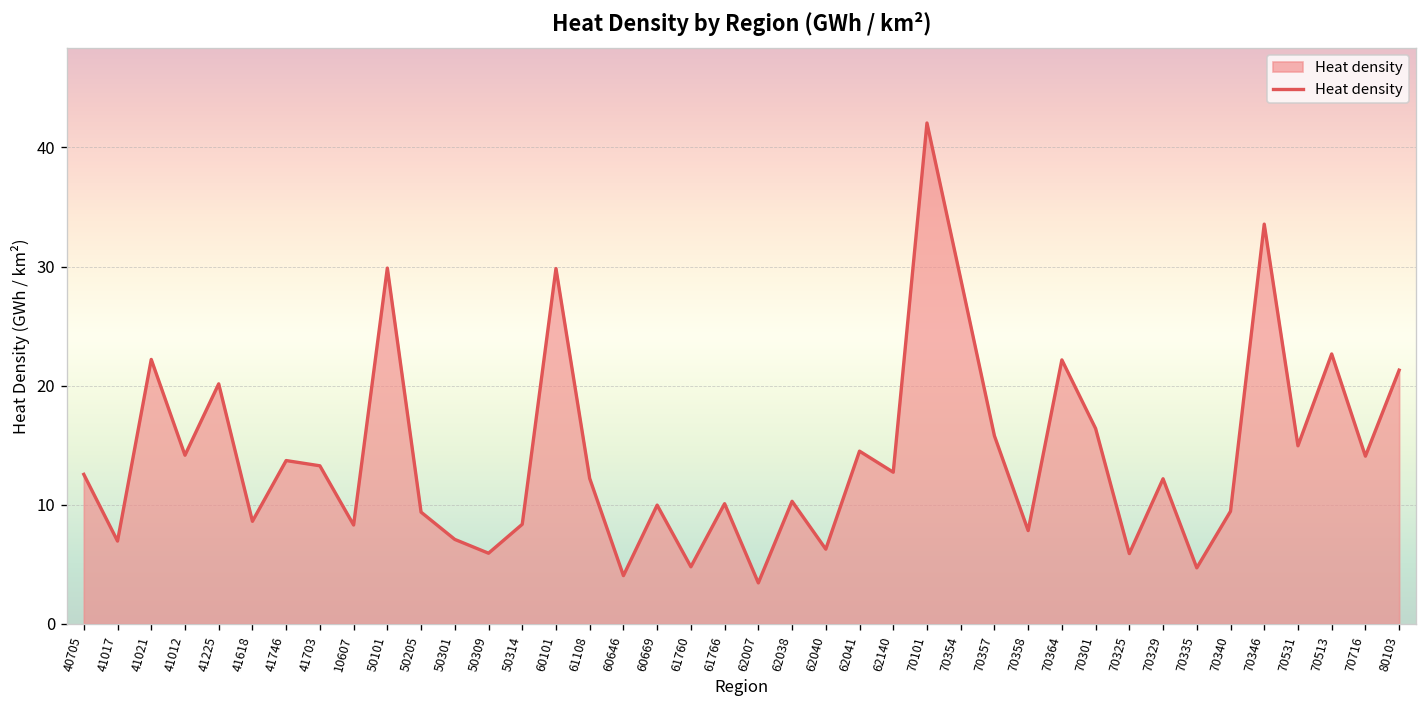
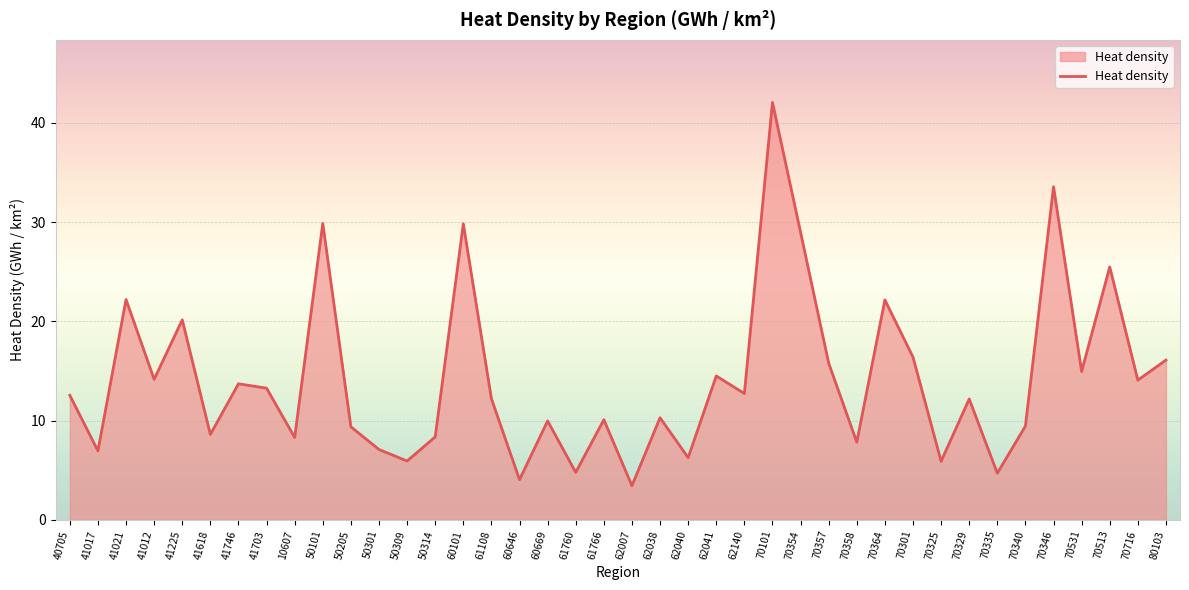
70513: 23 -> 25
80103: 21 -> 16
